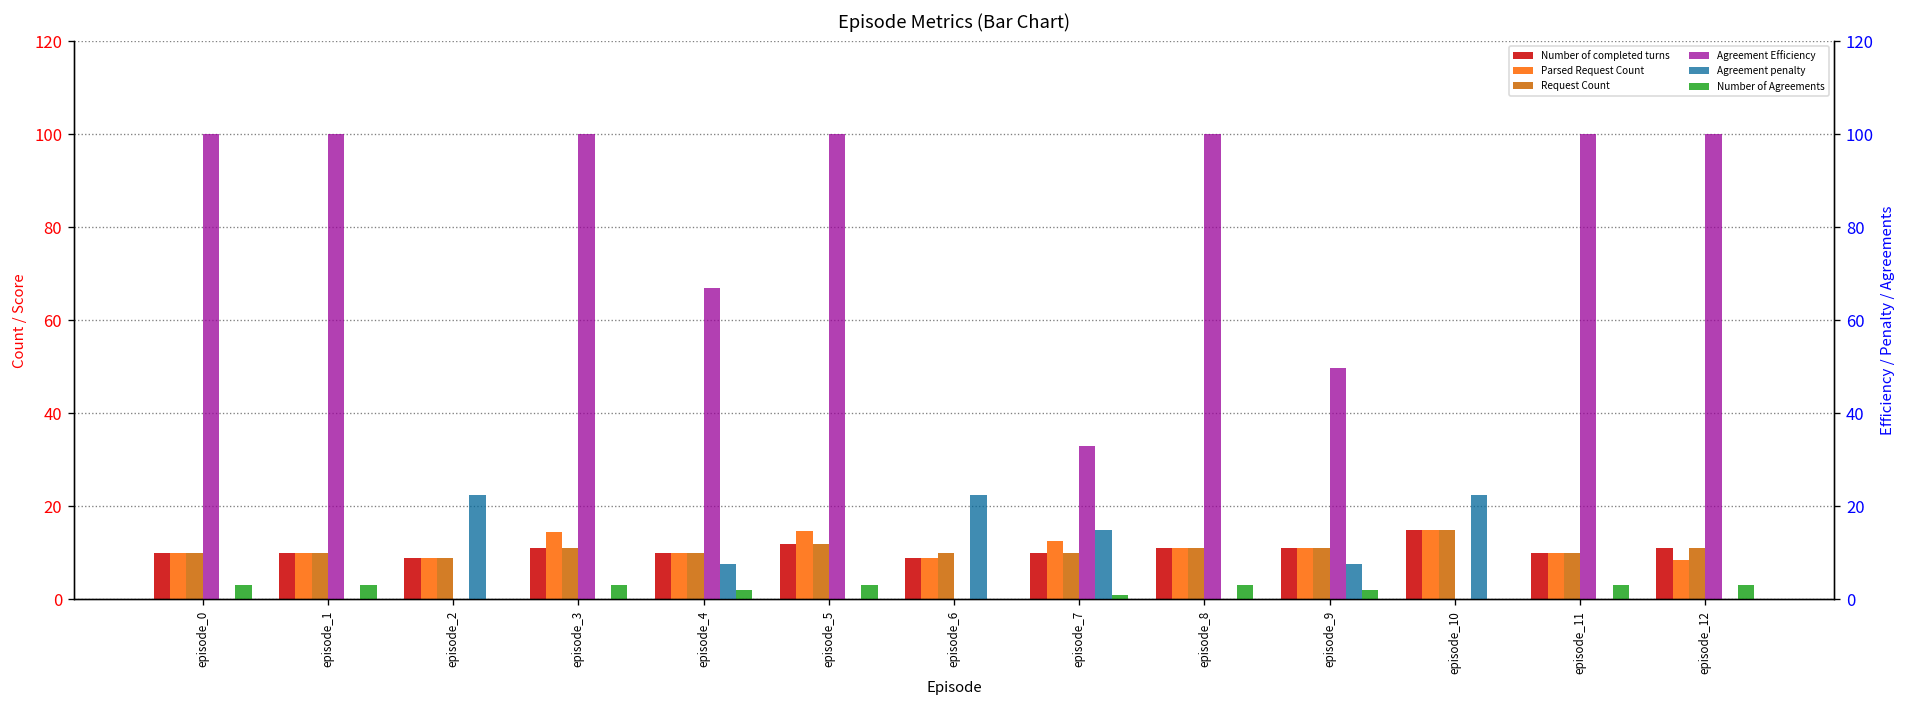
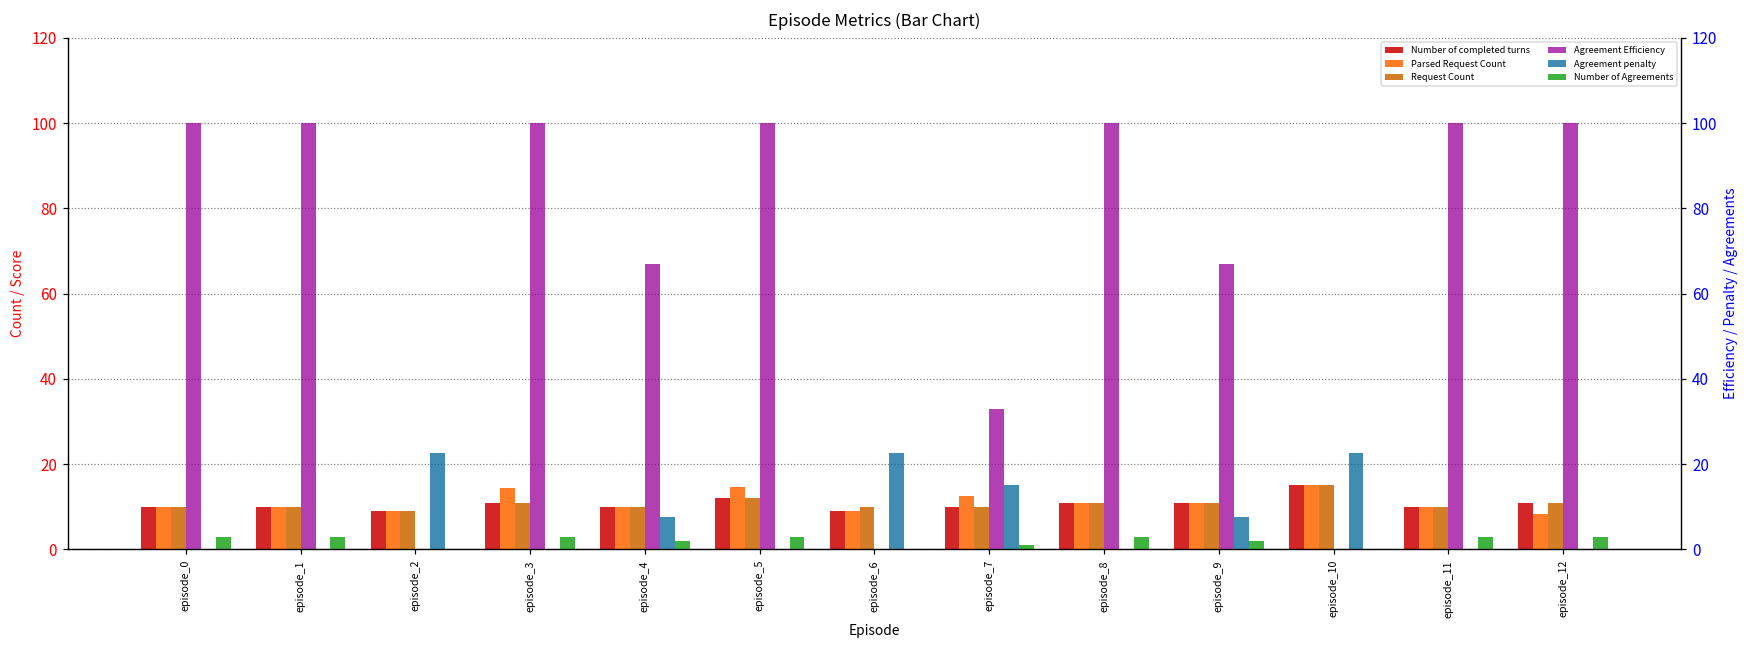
Agreement Efficiency, episode_9: 50 -> 67
